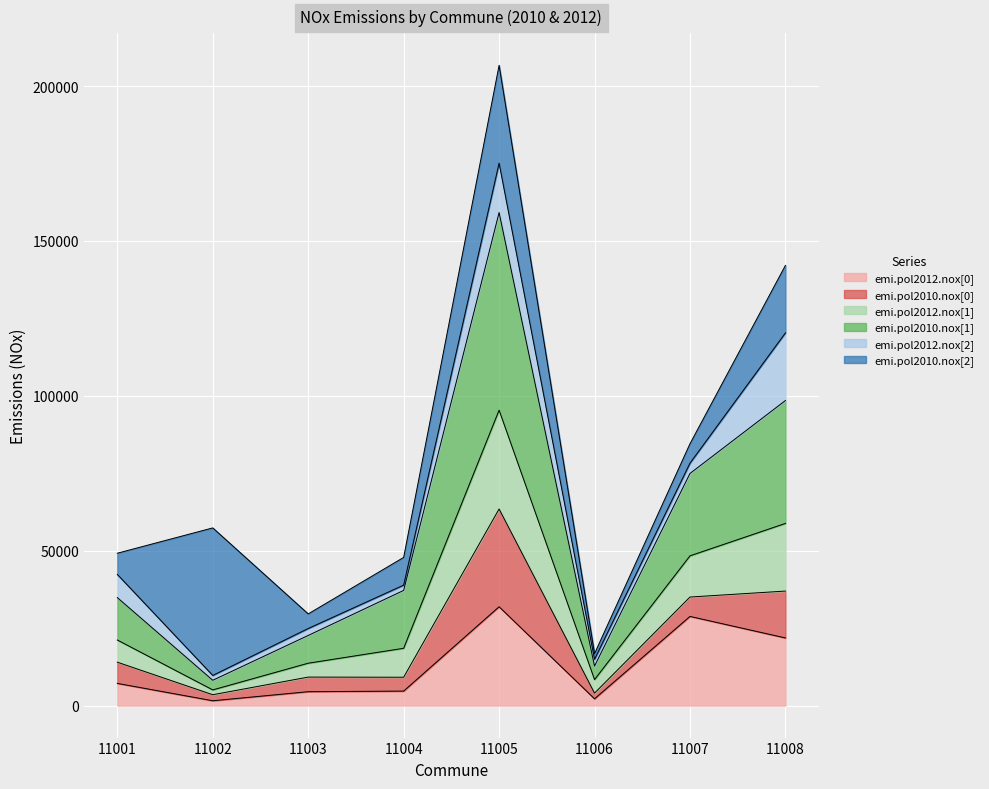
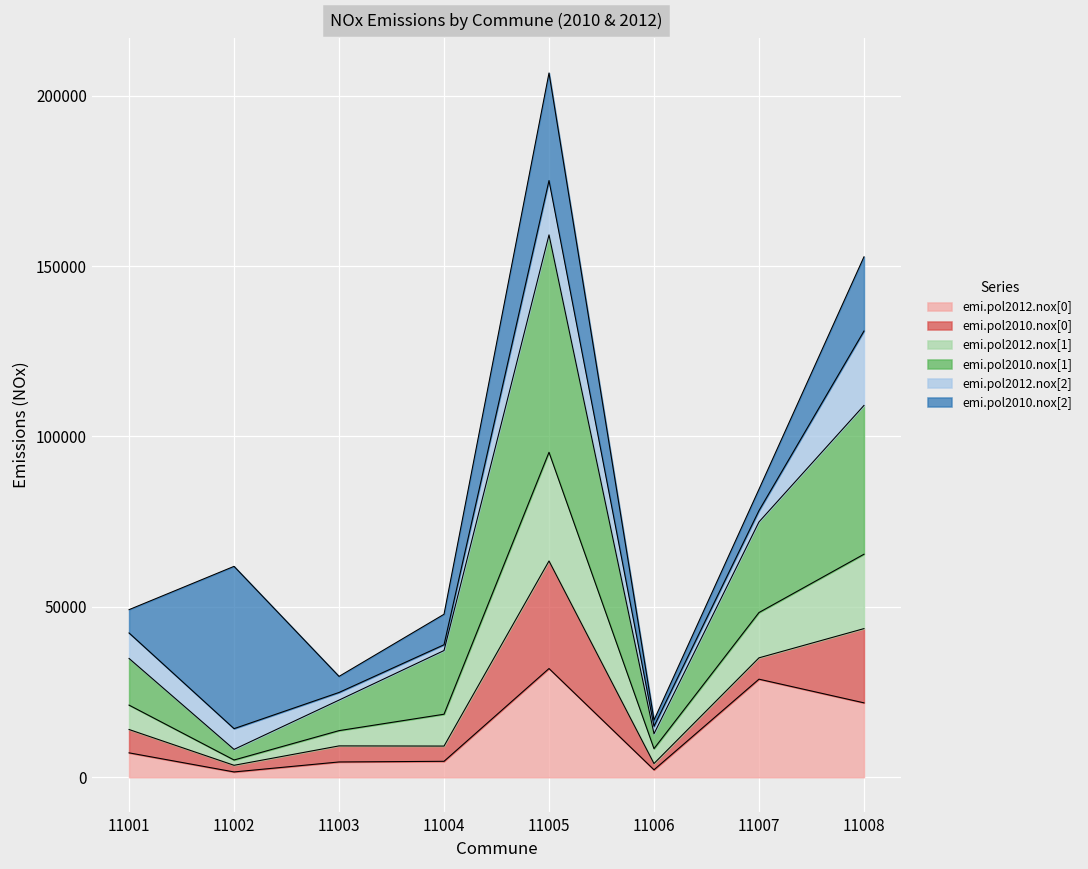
emi.pol2012.nox[2], 11002: 2000 -> 6000
emi.pol2010.nox[0], 11008: 15000 -> 22000
emi.pol2010.nox[1], 11008: 40000 -> 44000
